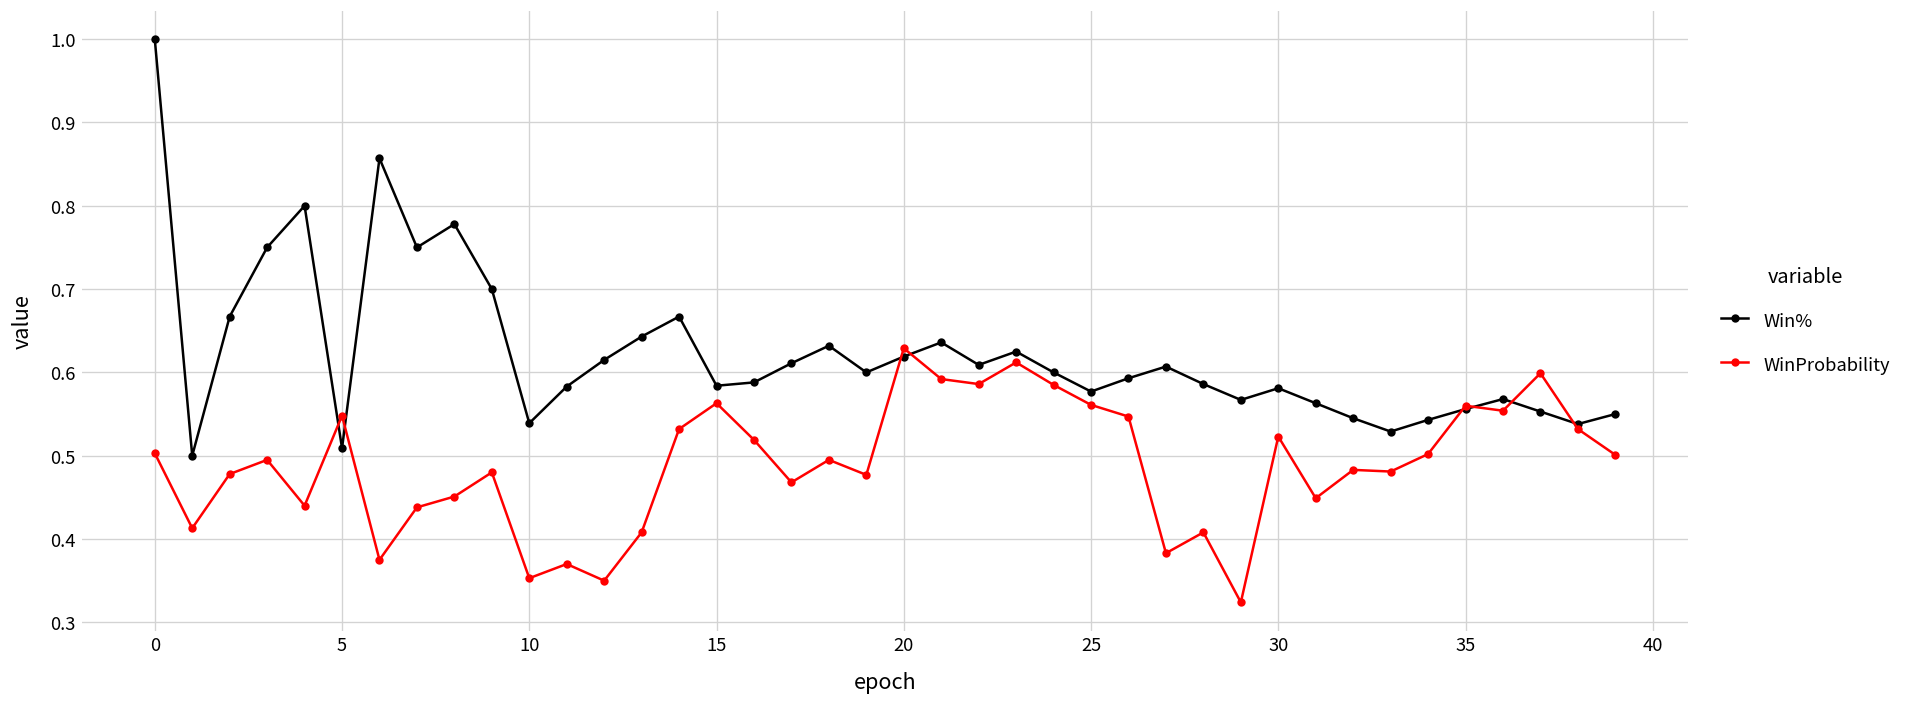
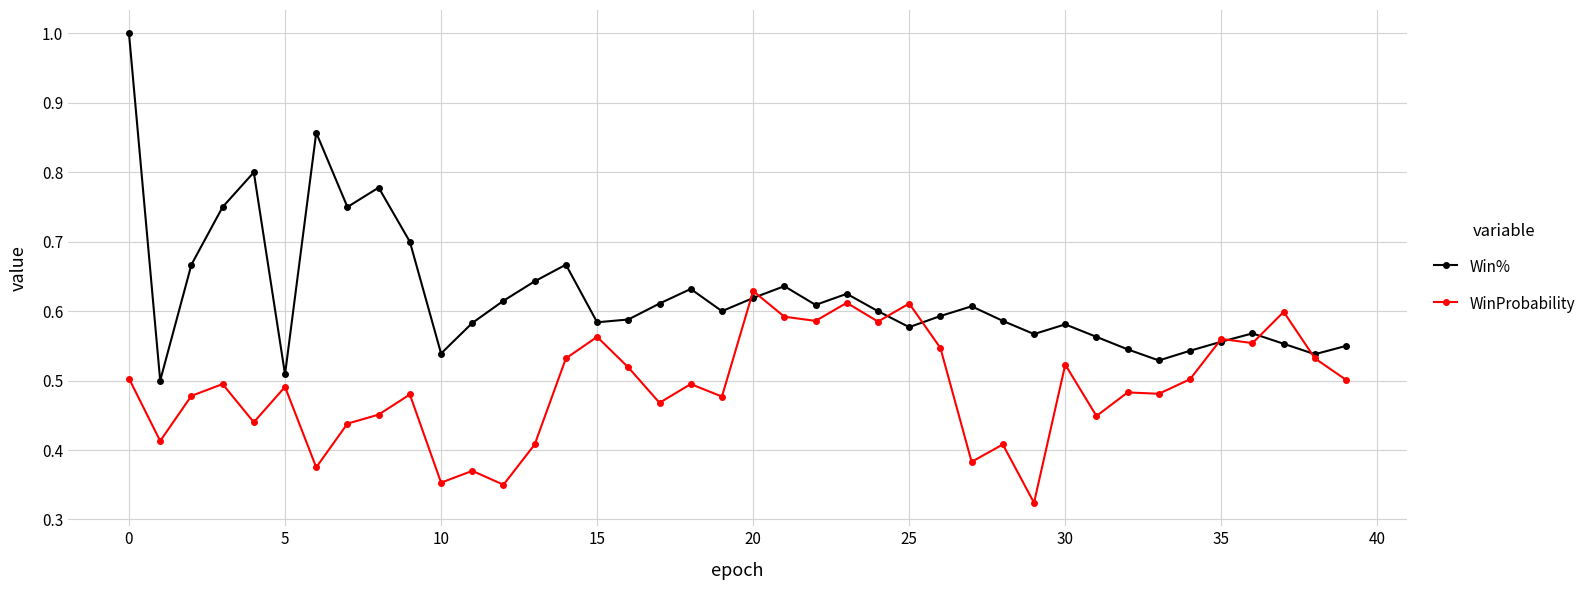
WinProbability, 5: 0.55 -> 0.49
WinProbability, 25: 0.56 -> 0.61
